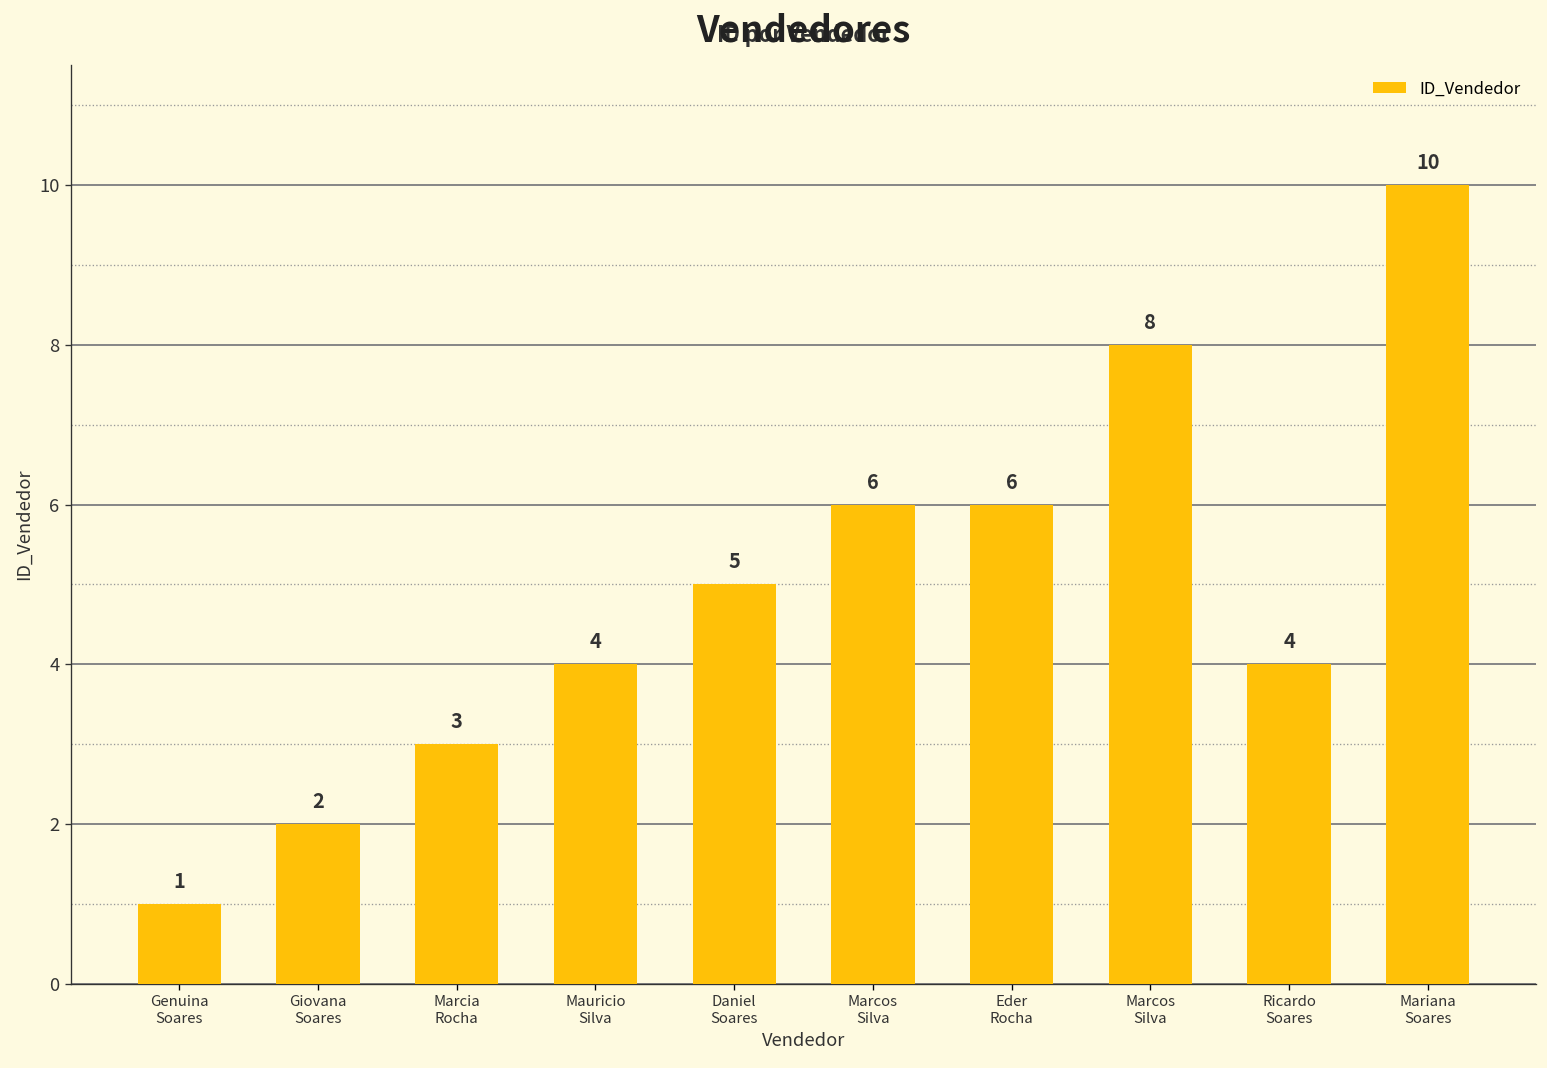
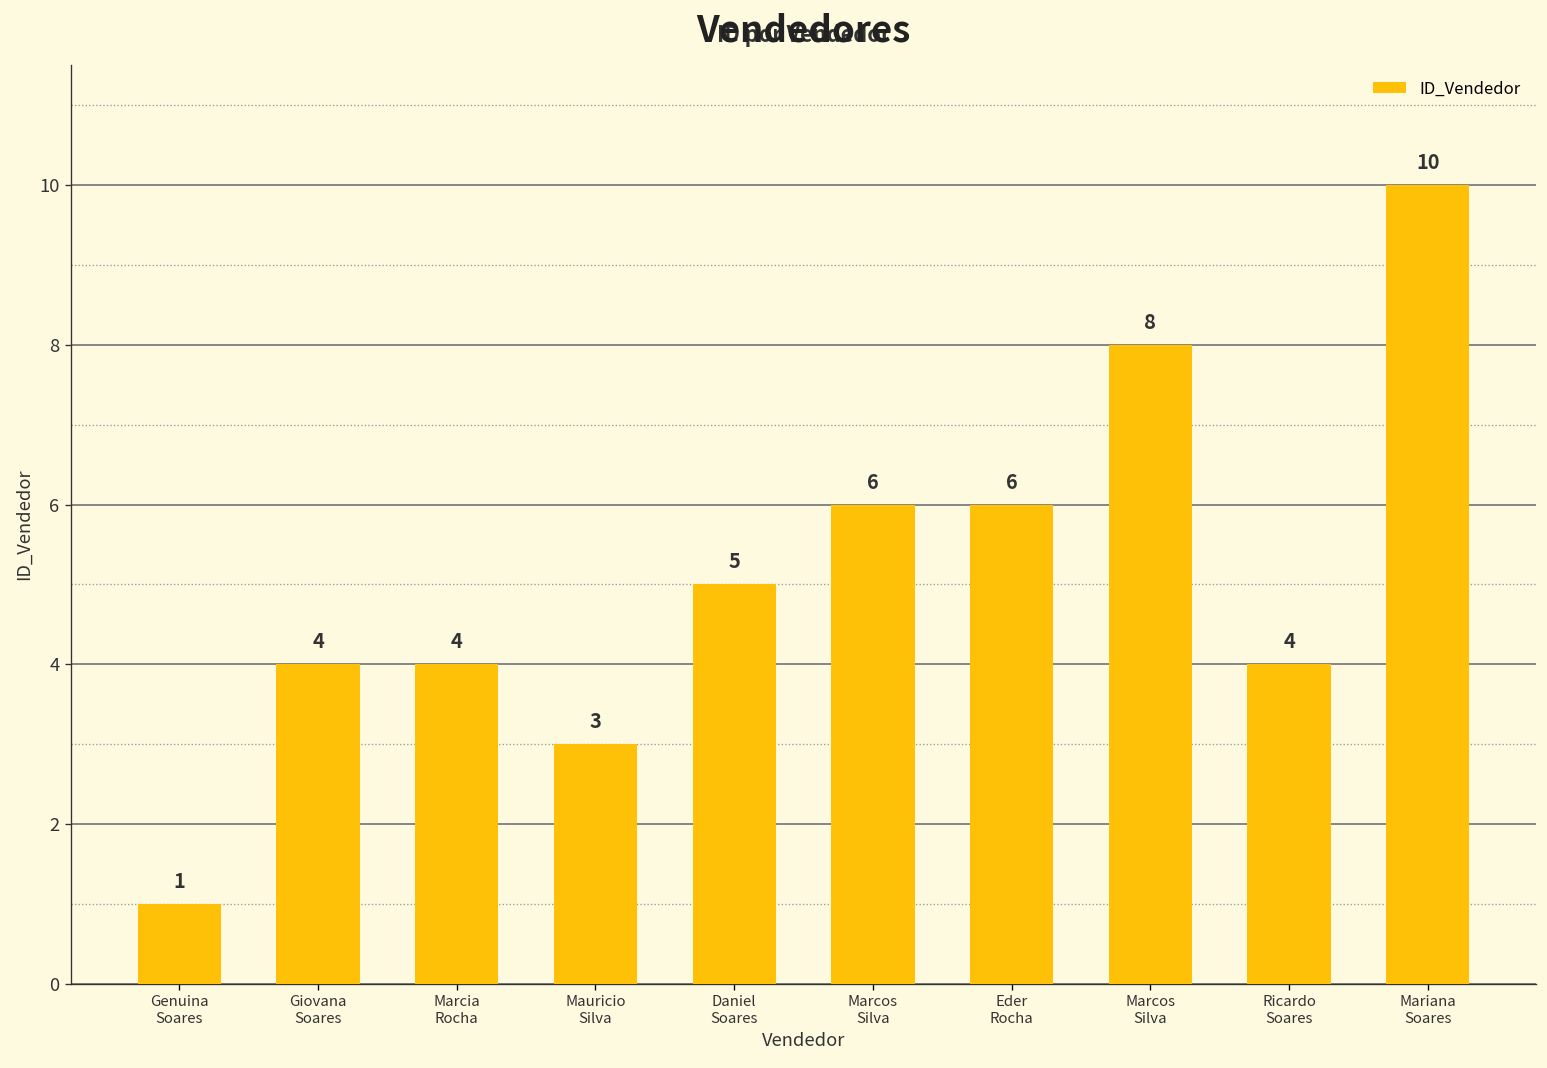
Giovana Soares: 2 -> 4
Marcia Rocha: 3 -> 4
Mauricio Silva: 4 -> 3
